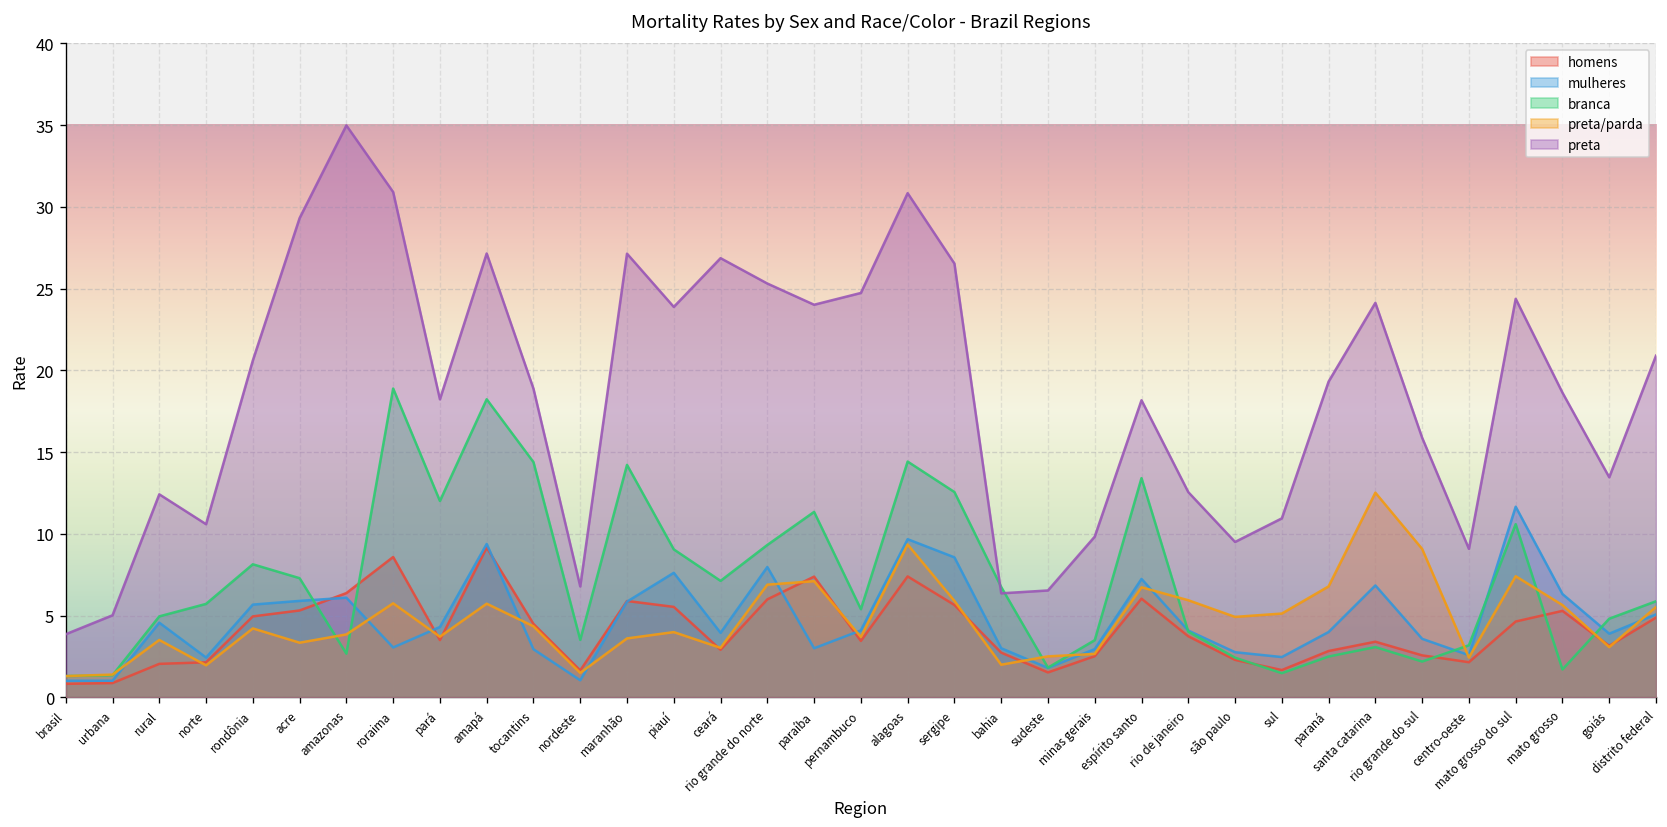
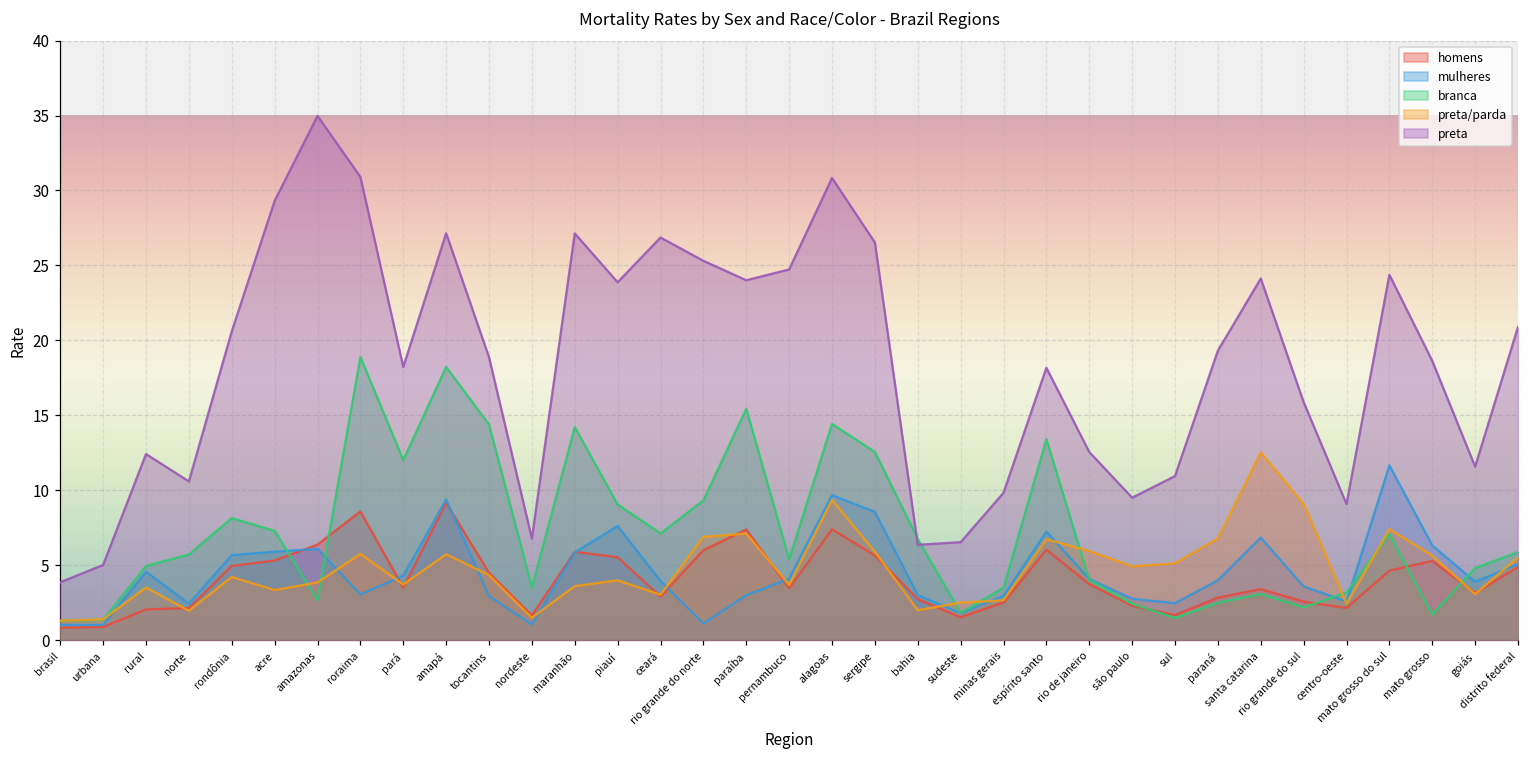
mulheres, rio grande do norte: 8.0 -> 1.1
branca, paraíba: 11.3 -> 15.4
branca, mato grosso do sul: 10.6 -> 7.1
preta, goiás: 13.5 -> 11.6
